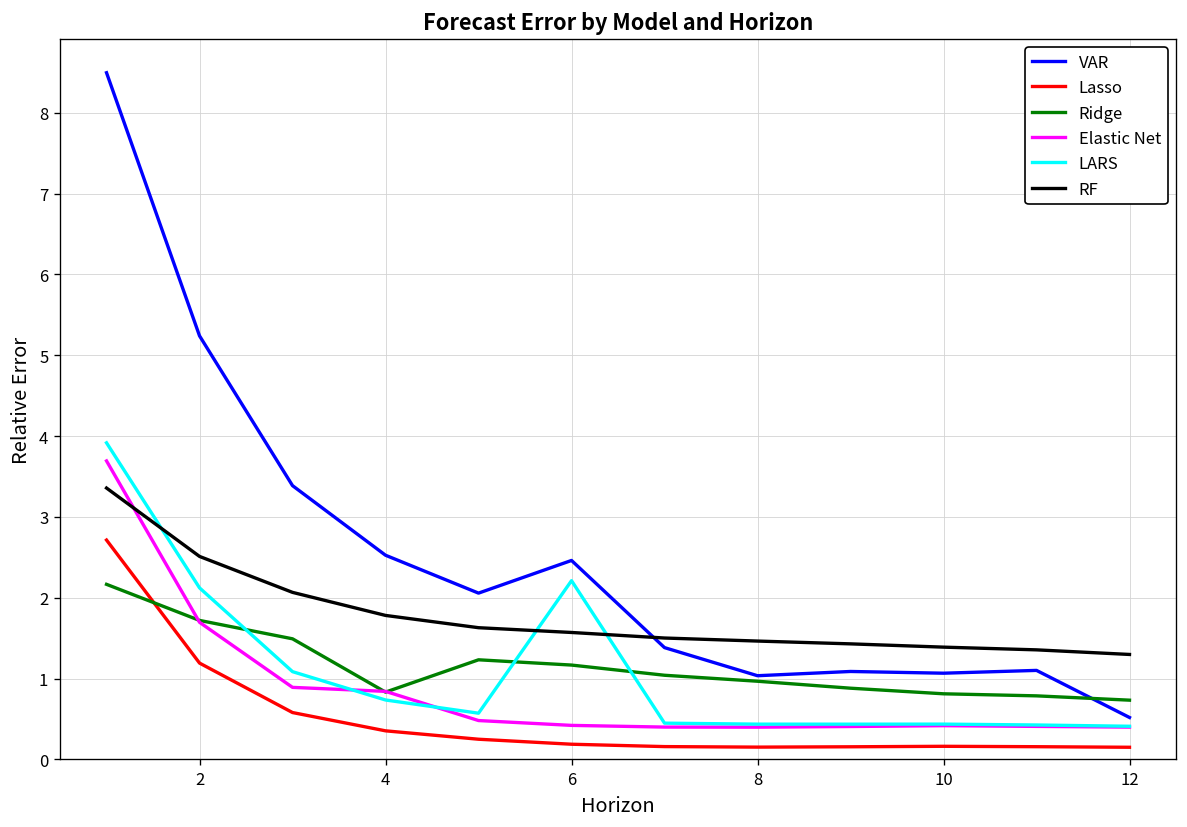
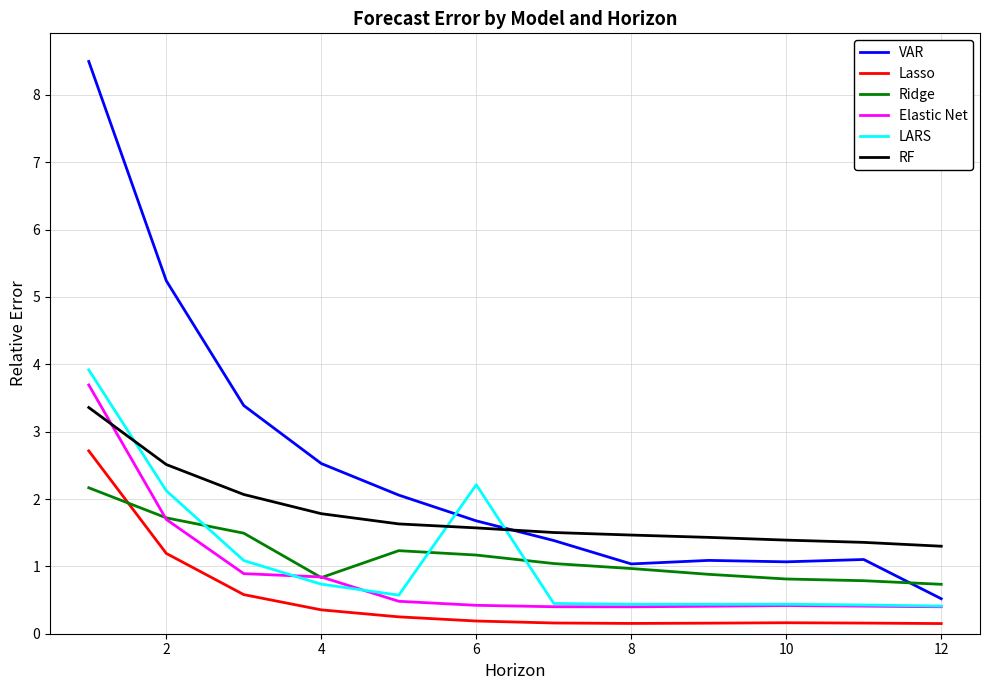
VAR, 6: 2.5 -> 1.7
